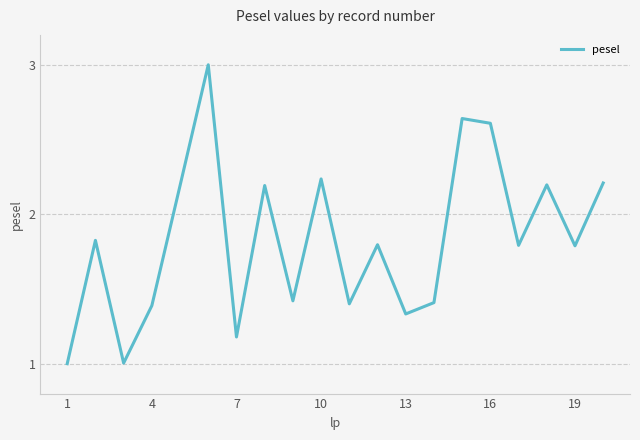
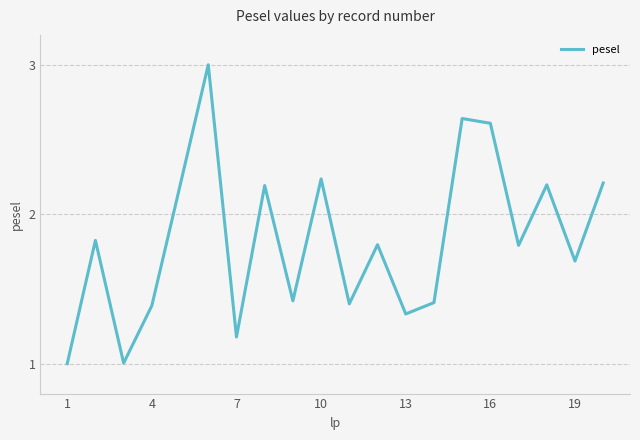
19: 1.79 -> 1.69
